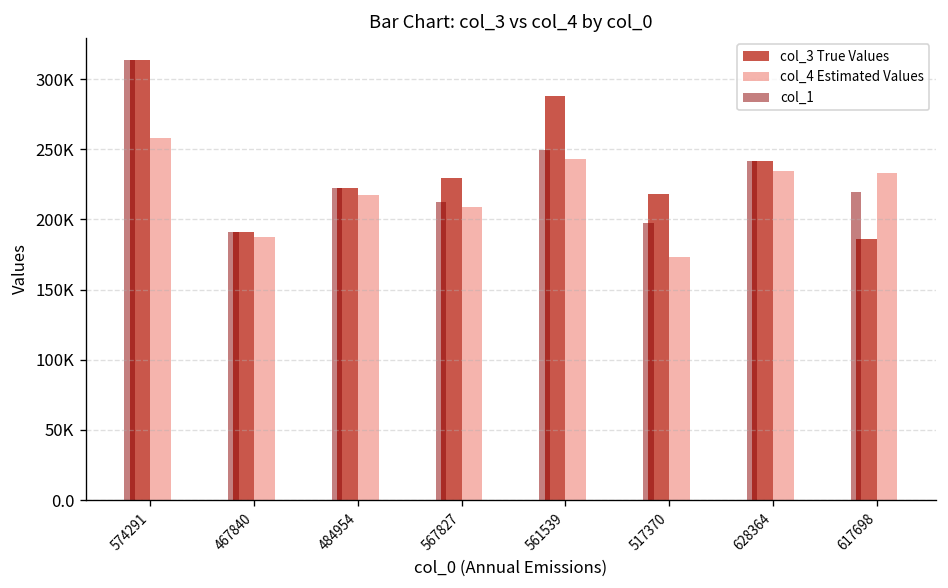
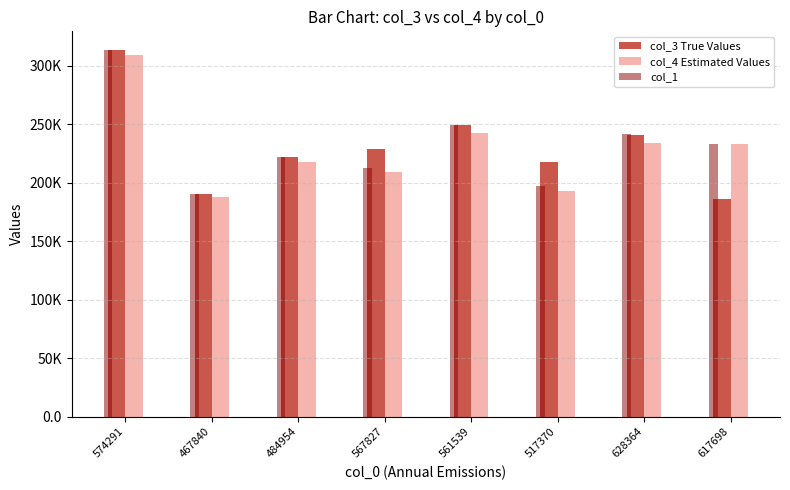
col_4 Estimated Values, 574291: 258000 -> 309000
col_3 True Values, 561539: 288000 -> 249000
col_4 Estimated Values, 517370: 174000 -> 193000
col_1, 617698: 220000 -> 233000
